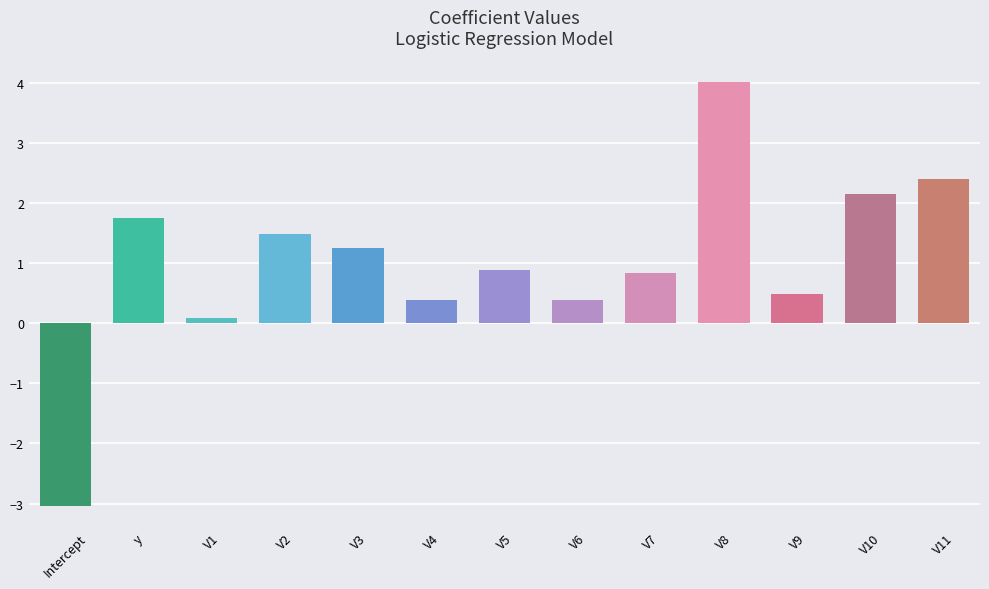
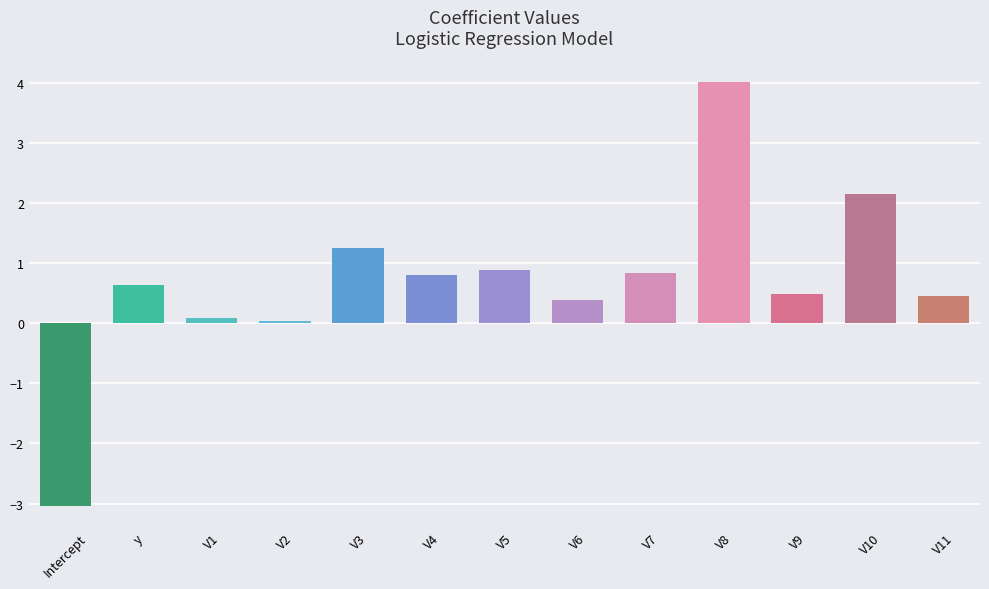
y: 1.8 -> 0.6
V2: 1.5 -> 0.0
V4: 0.4 -> 0.8
V11: 2.4 -> 0.5
